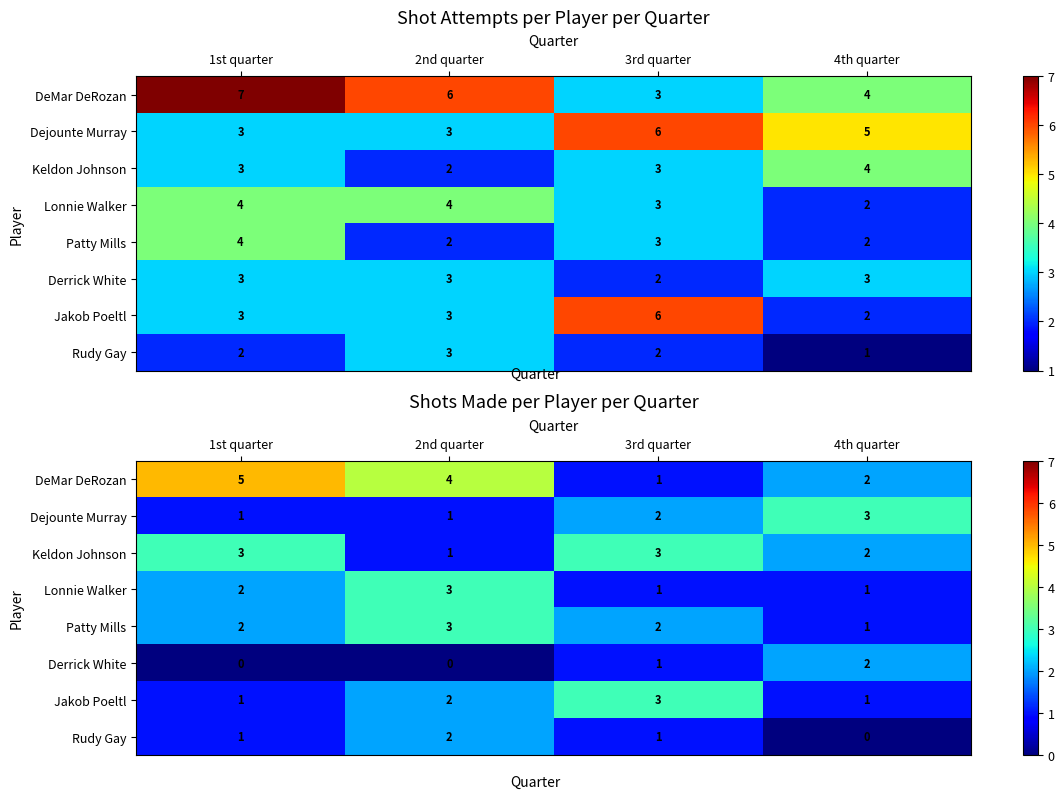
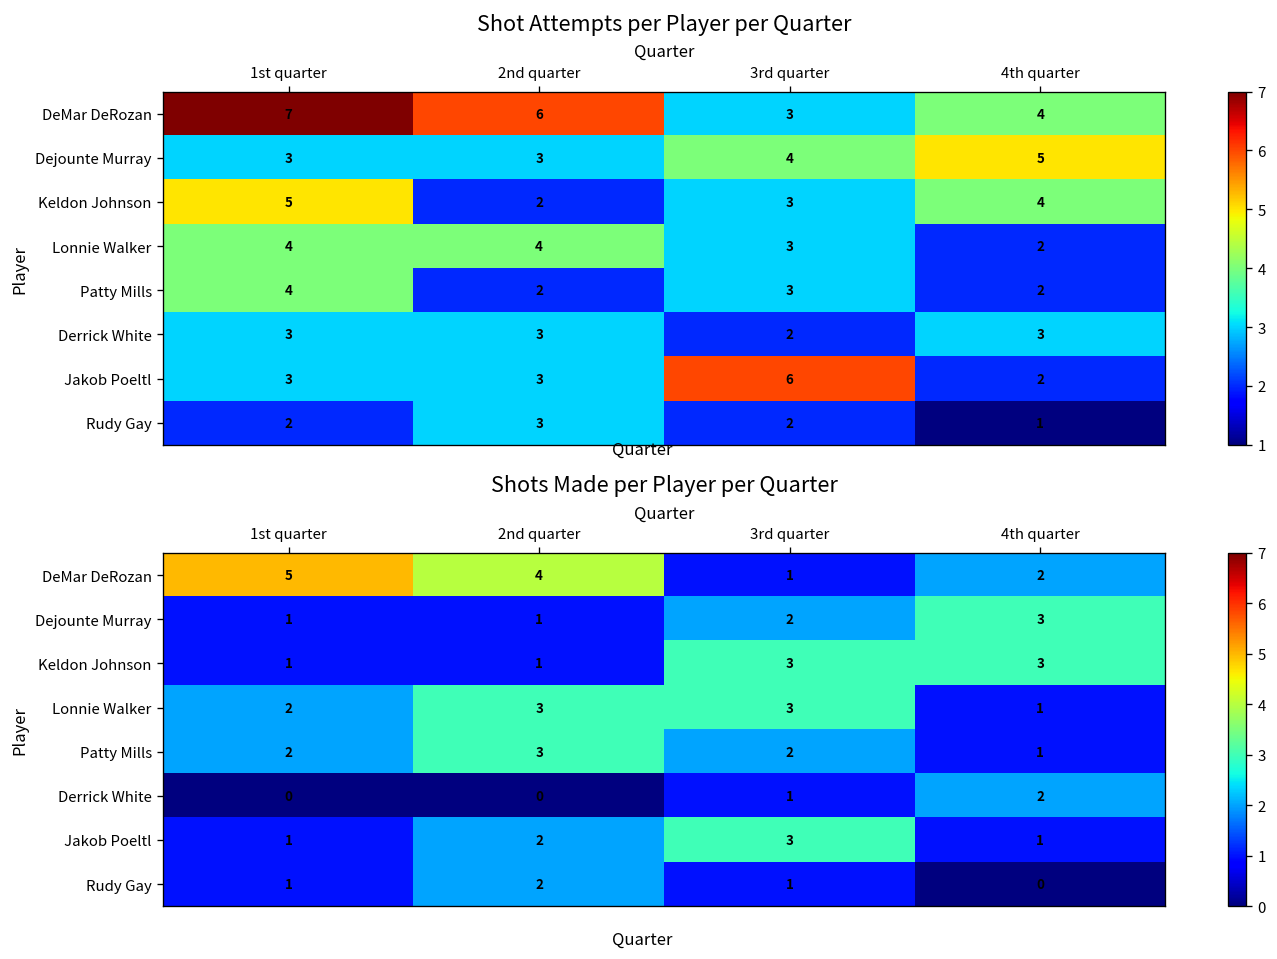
Shot Attempts per Player per Quarter, Dejounte Murray, 3rd quarter: 6 -> 4
Shot Attempts per Player per Quarter, Keldon Johnson, 1st quarter: 3 -> 5
Shots Made per Player per Quarter, Keldon Johnson, 1st quarter: 3 -> 1
Shots Made per Player per Quarter, Keldon Johnson, 4th quarter: 2 -> 3
Shots Made per Player per Quarter, Lonnie Walker, 3rd quarter: 1 -> 3
